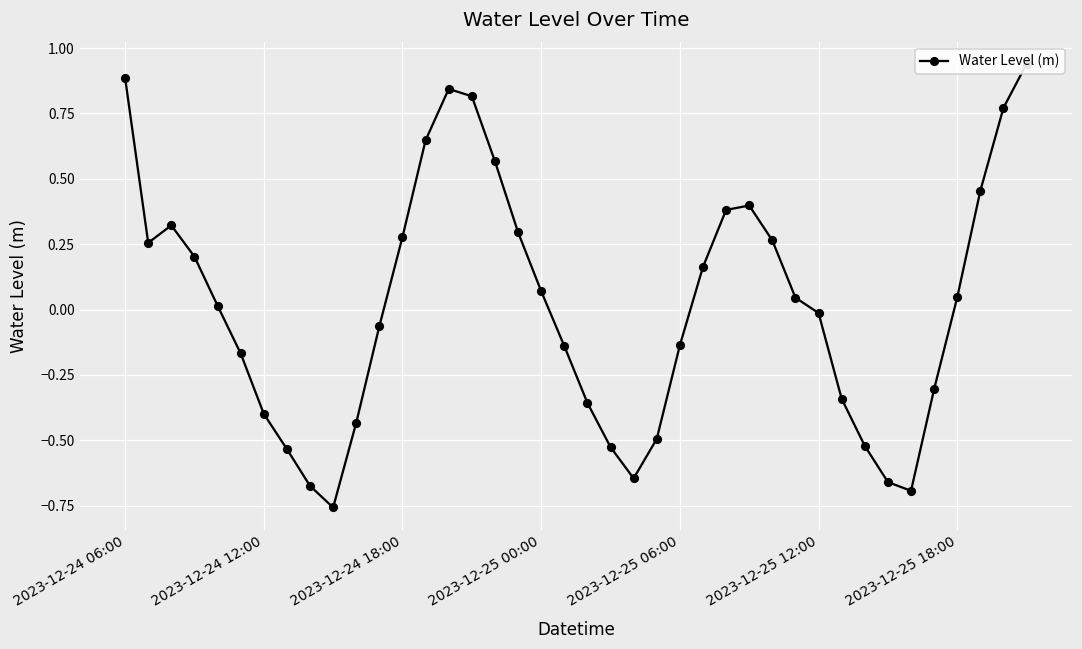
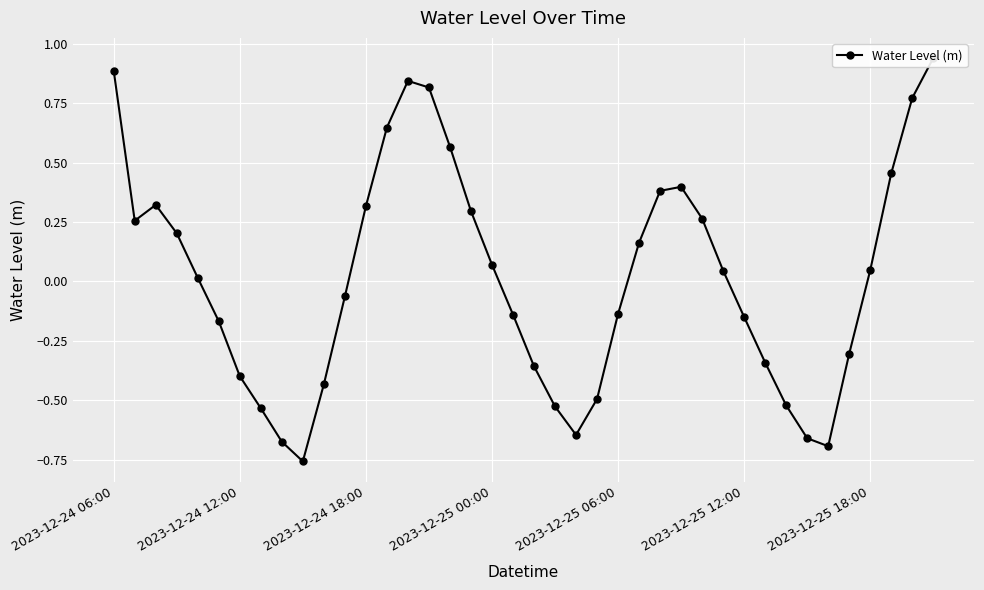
2023-12-24 18:00: 0.28 -> 0.32
2023-12-25 12:00: -0.01 -> -0.15
